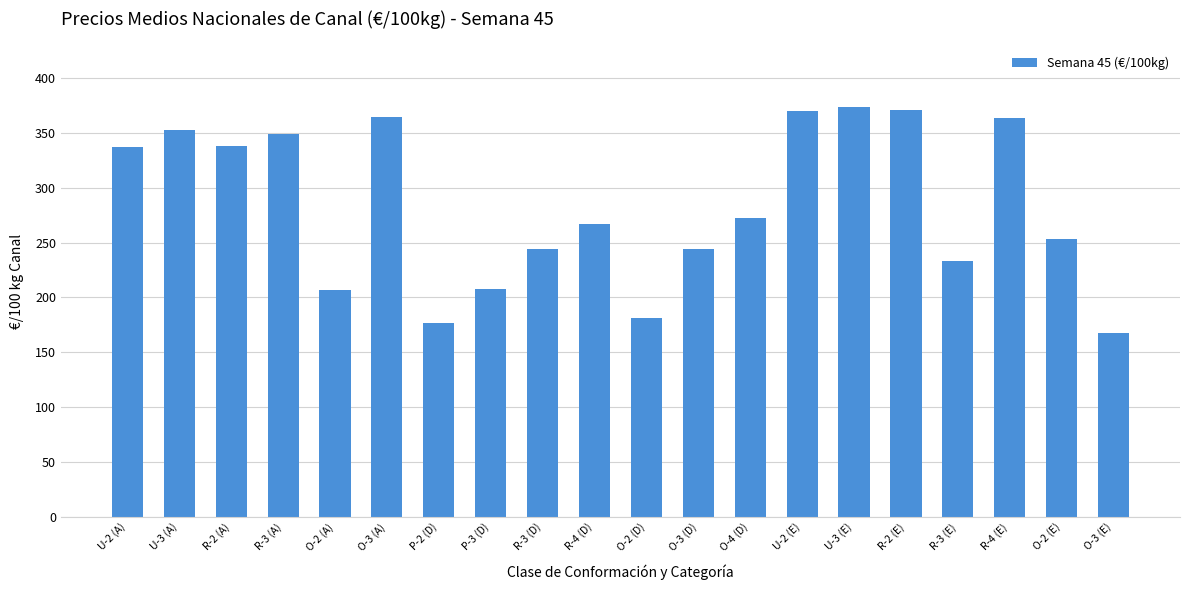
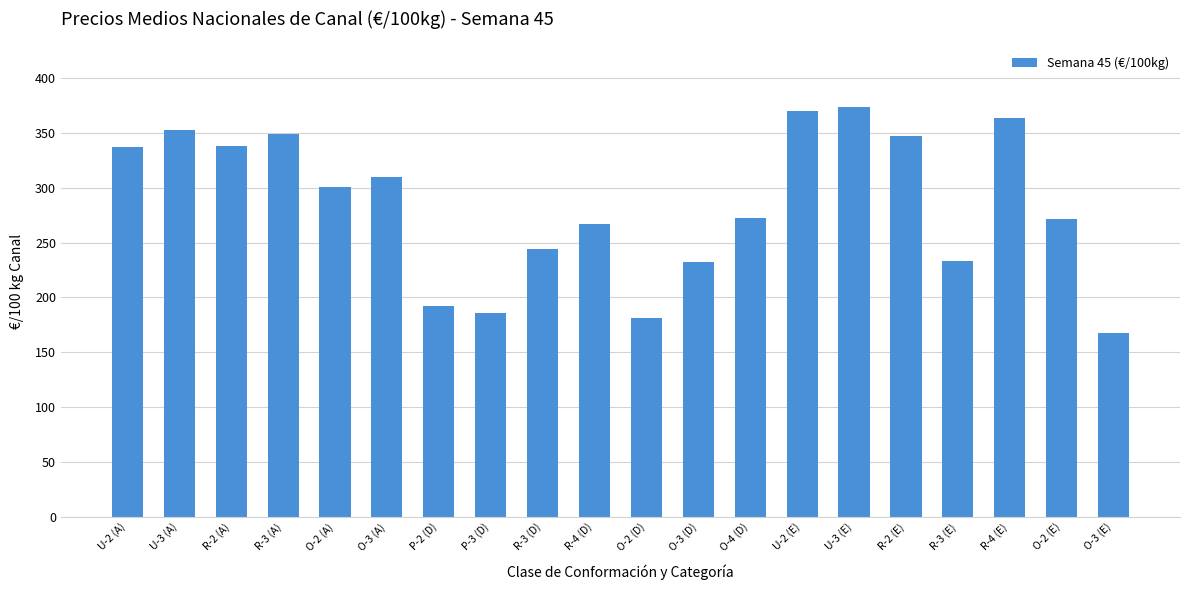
O-2 (A): 207 -> 301
O-3 (A): 365 -> 310
P-2 (D): 177 -> 192
P-3 (D): 208 -> 186
O-3 (D): 244 -> 232
R-2 (E): 371 -> 347
O-2 (E): 253 -> 271
